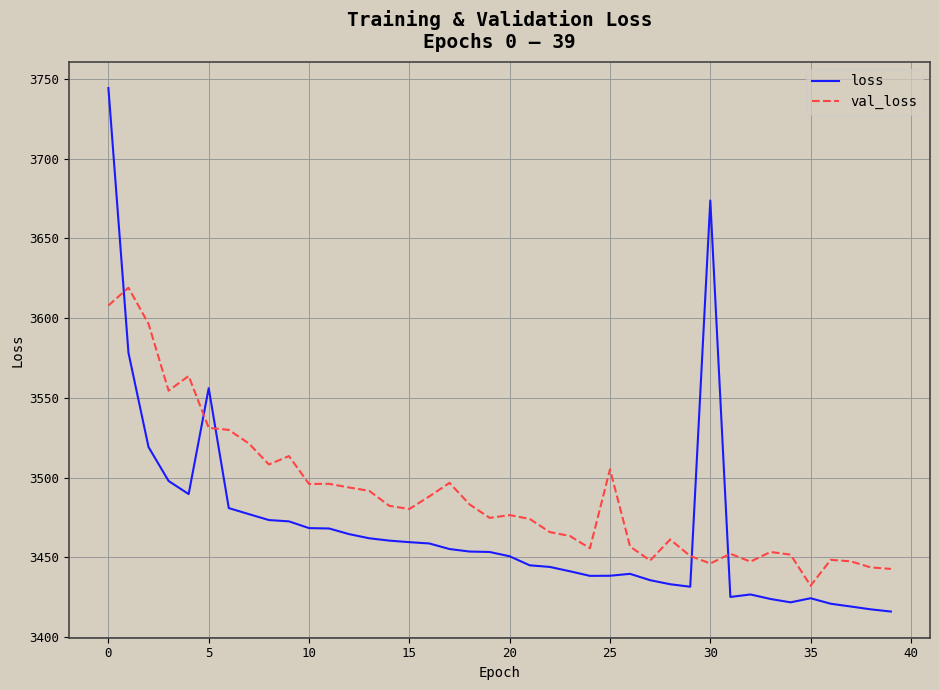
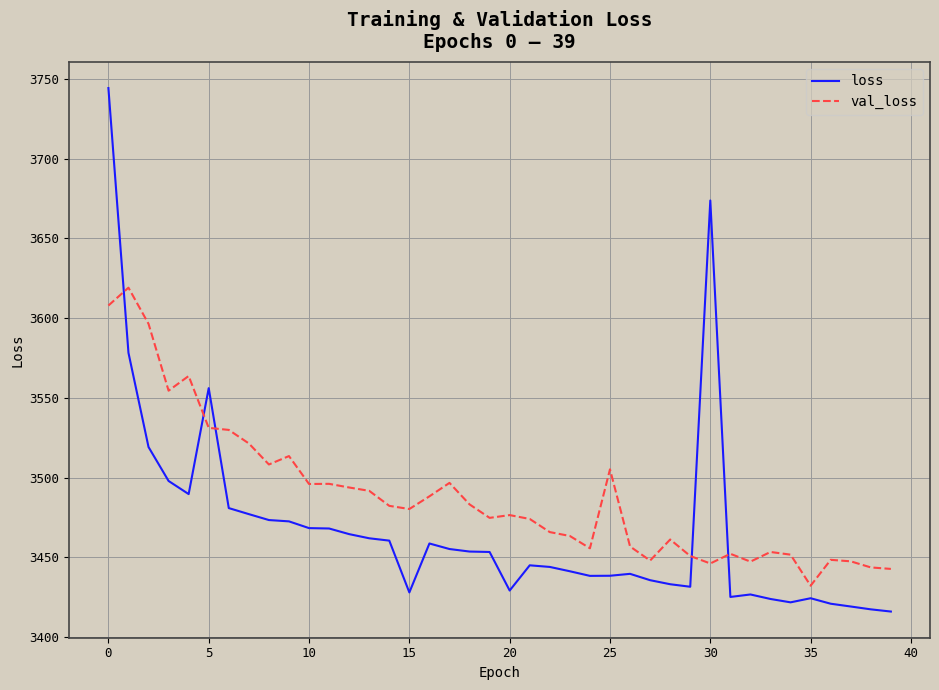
loss, 15: 3460 -> 3428
loss, 20: 3451 -> 3429
